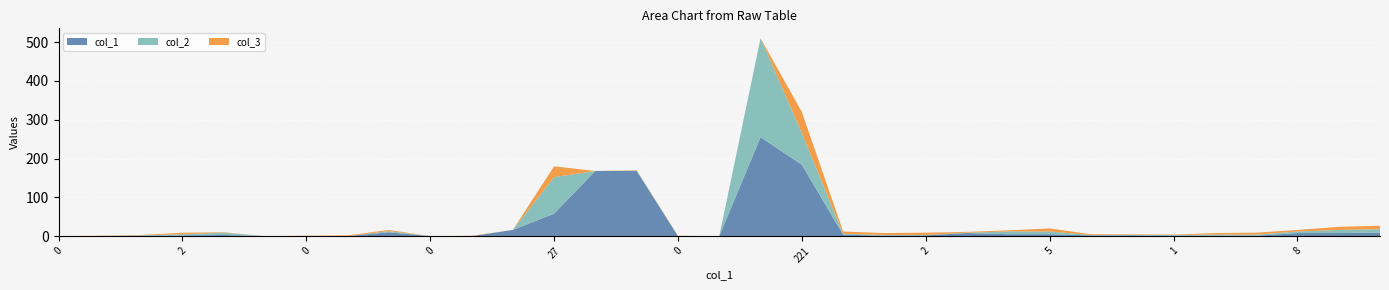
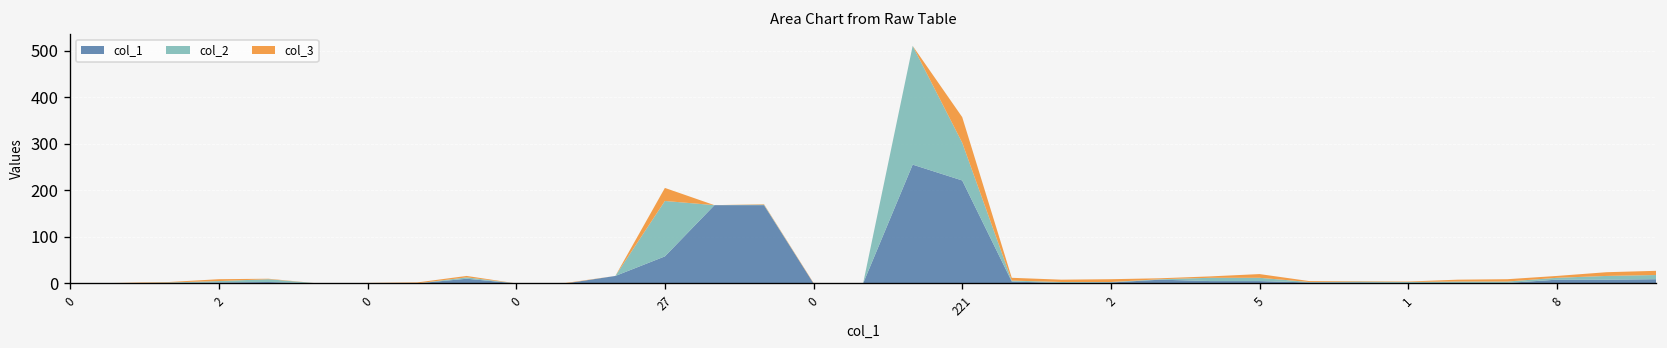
col_2, 27: 90 -> 120
col_1, 221: 180 -> 220
